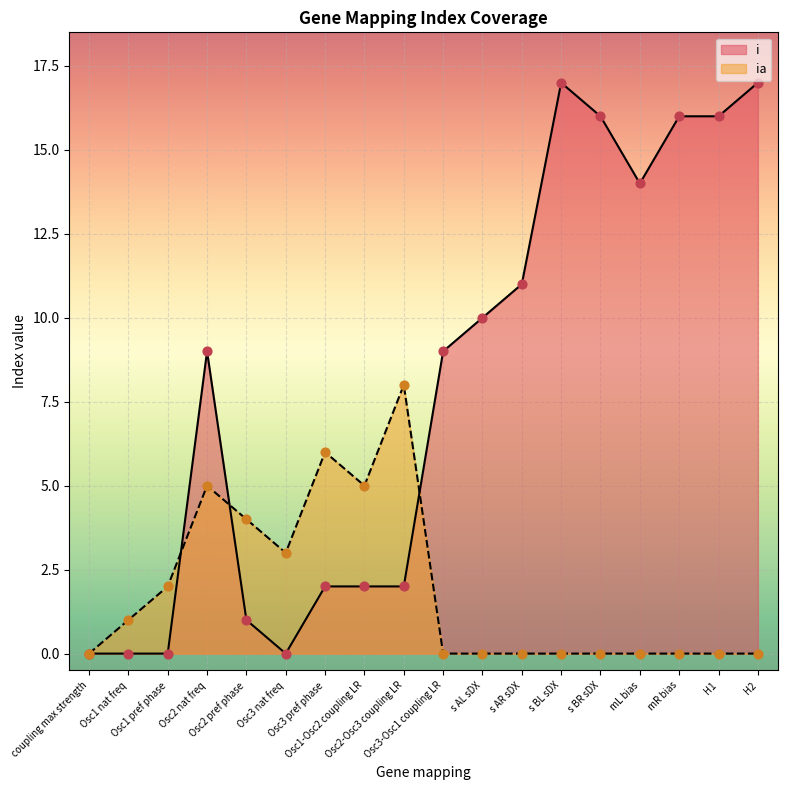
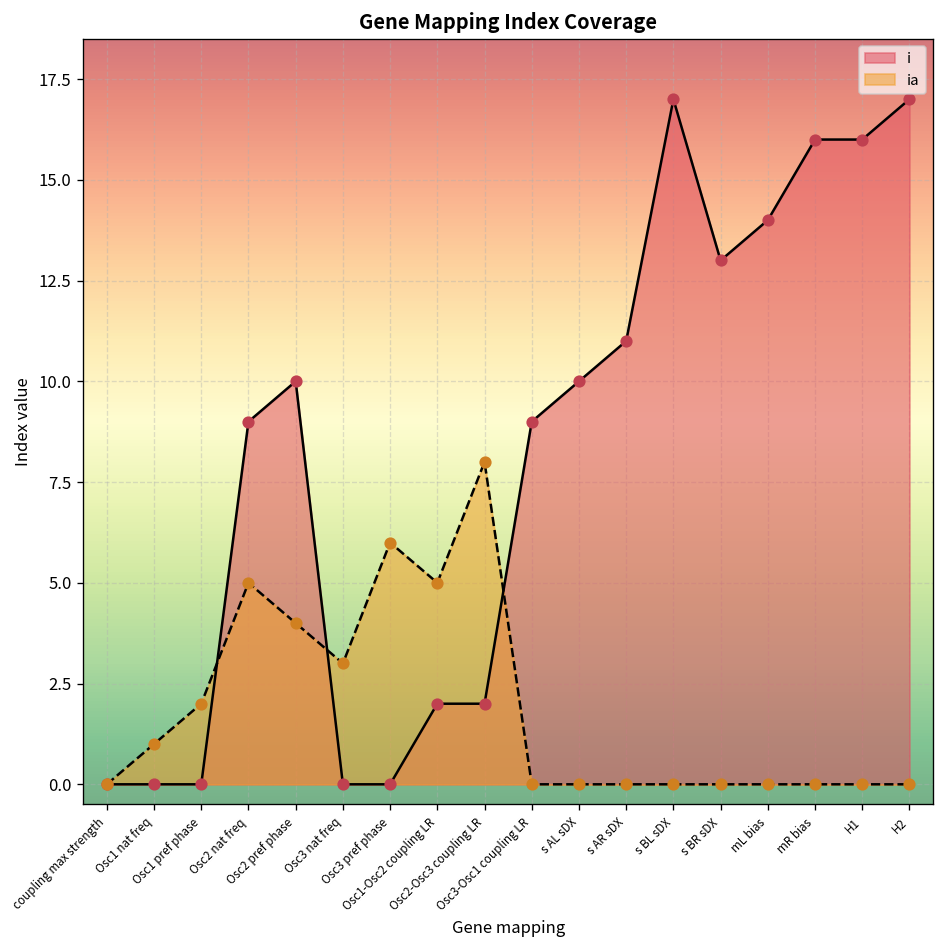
i, Osc2 pref phase: 1 -> 10
i, Osc3 pref phase: 2 -> 0
i, s BR sDX: 16 -> 13
